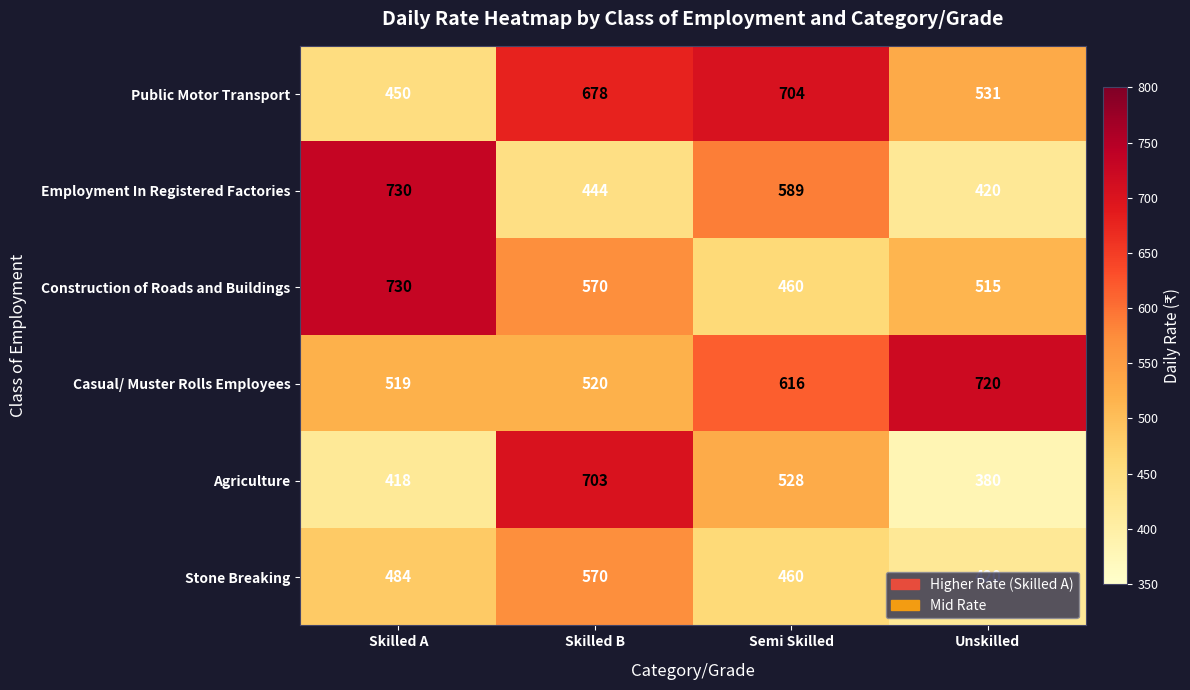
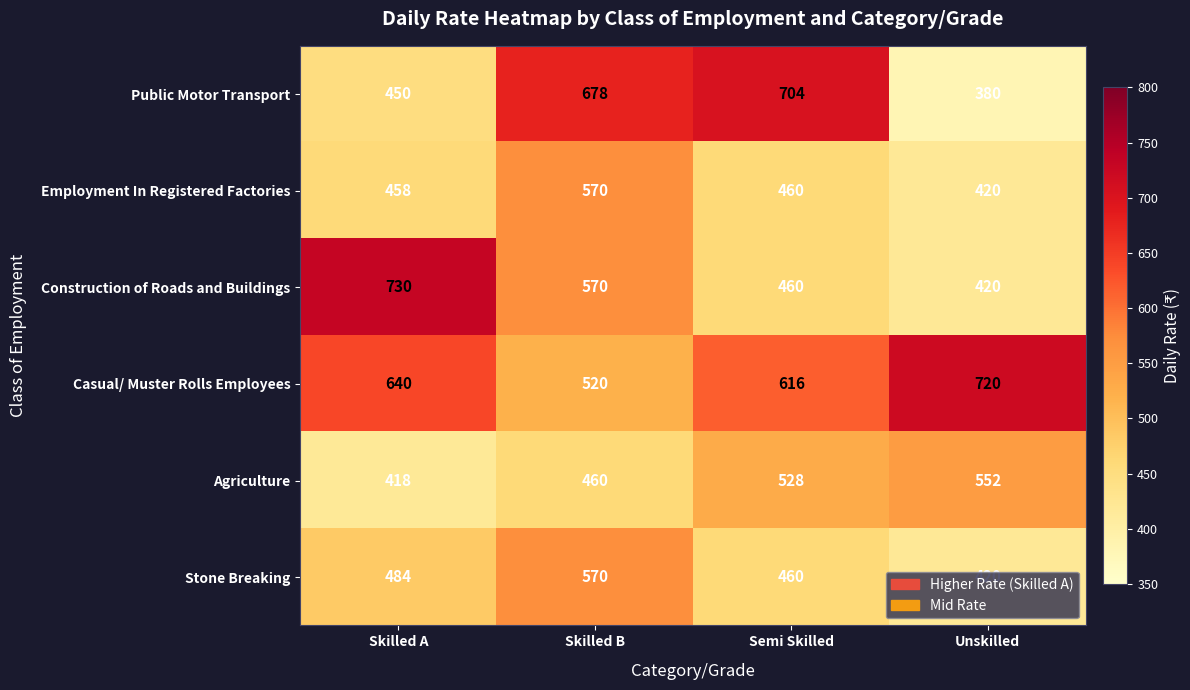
Public Motor Transport, Unskilled: 531 -> 380
Employment In Registered Factories, Skilled A: 730 -> 458
Employment In Registered Factories, Skilled B: 444 -> 570
Employment In Registered Factories, Semi Skilled: 589 -> 460
Construction of Roads and Buildings, Unskilled: 515 -> 420
Casual/ Muster Rolls Employees, Skilled A: 519 -> 640
Agriculture, Skilled B: 703 -> 460
Agriculture, Unskilled: 380 -> 552
